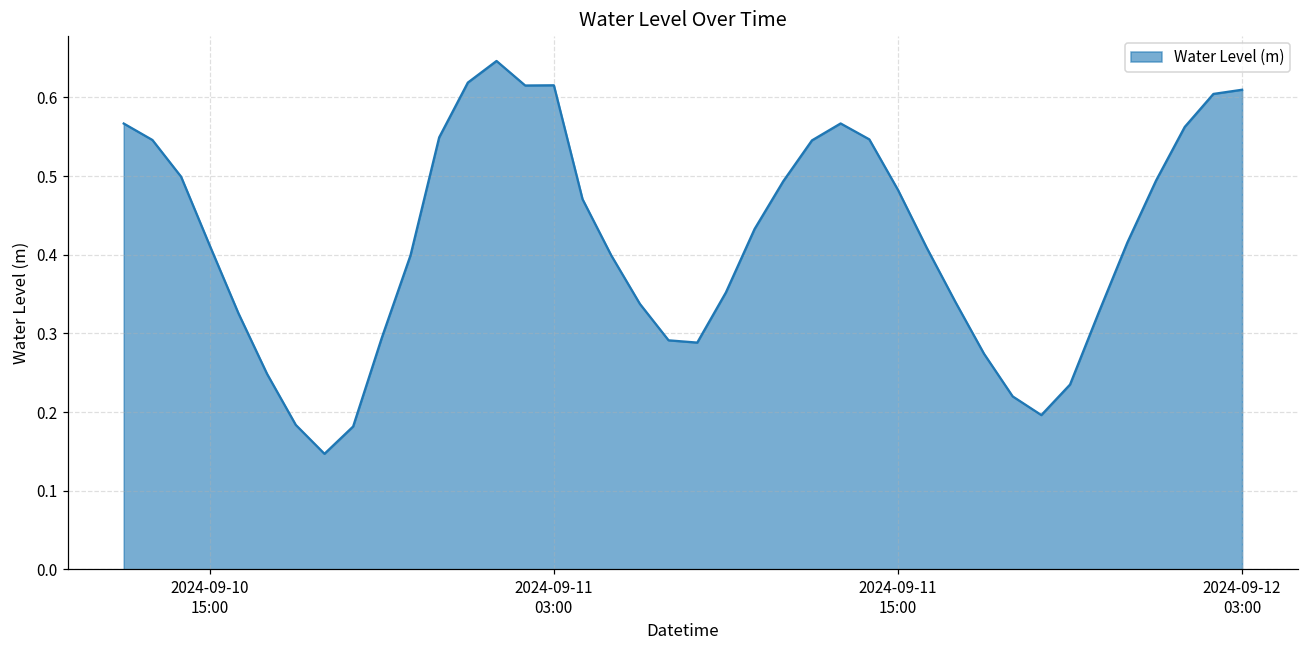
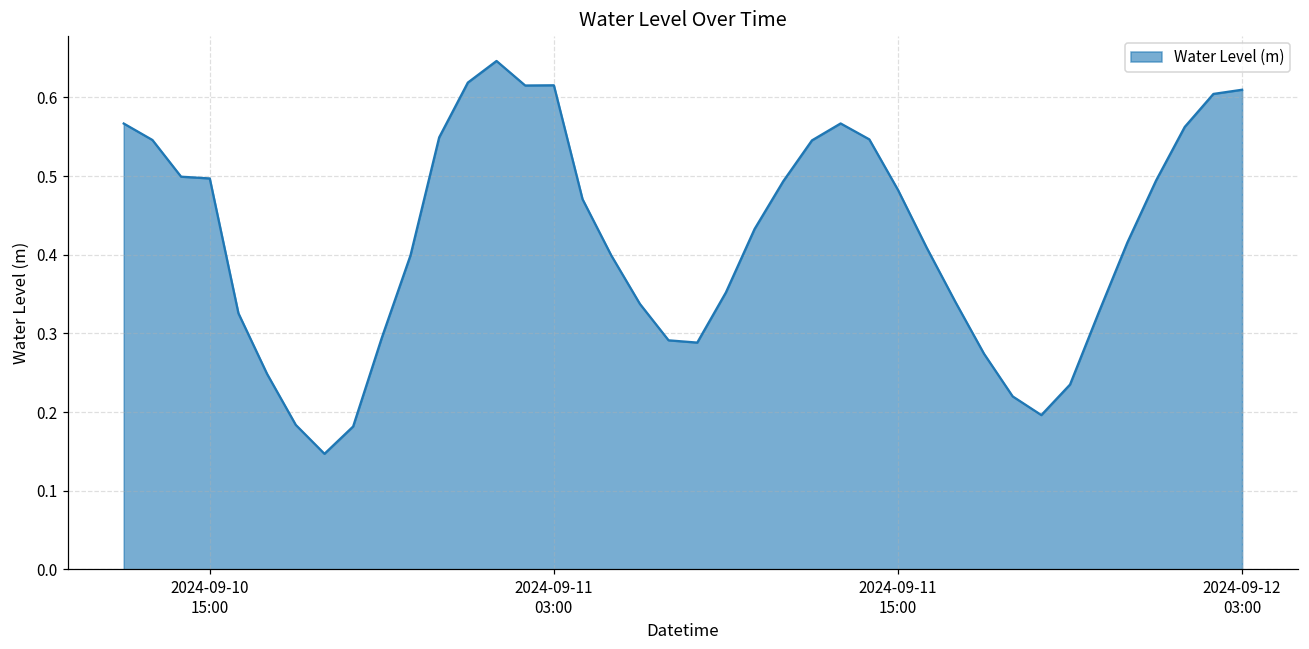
2024-09-10 15:00: 0.41 -> 0.50
